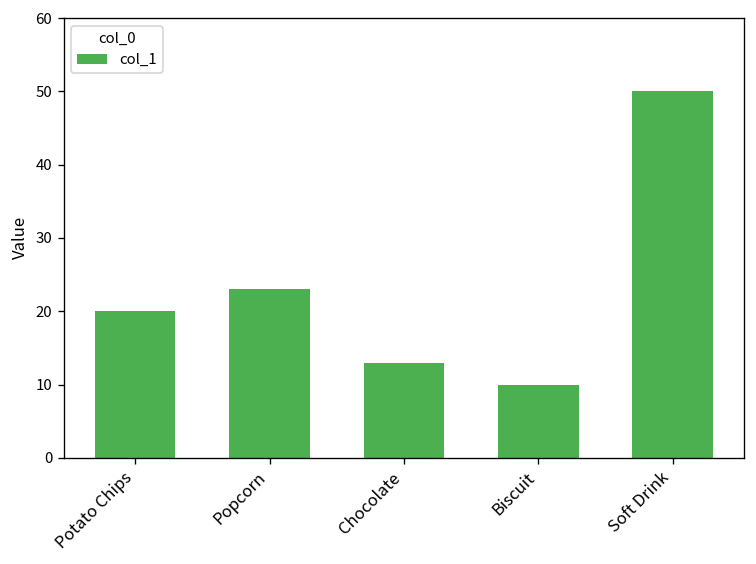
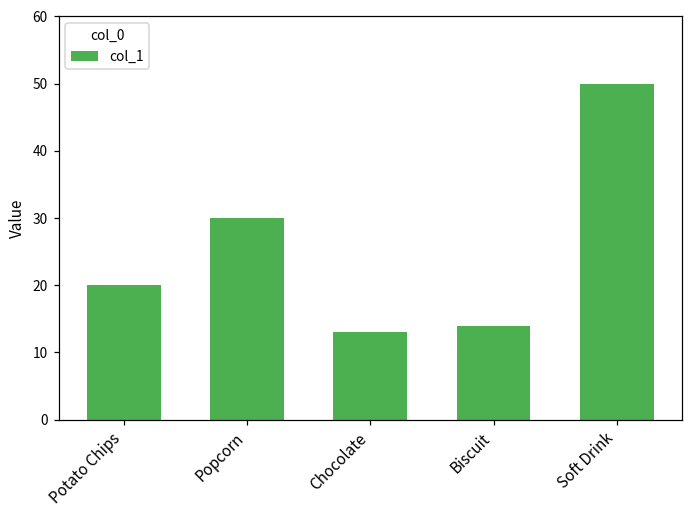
Popcorn: 23 -> 30
Biscuit: 10 -> 14
